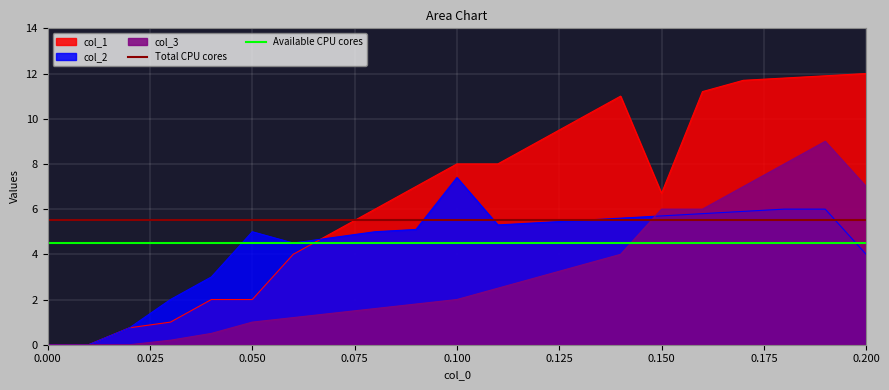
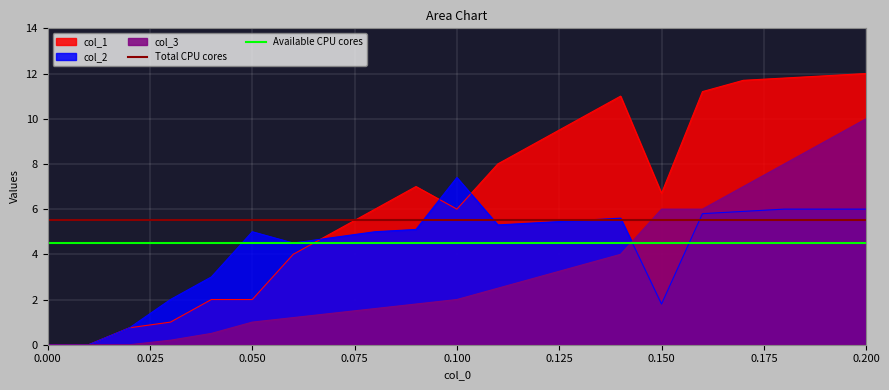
col_1, 0.100: 8 -> 6
col_2, 0.150: 5.7 -> 1.8
col_2, 0.200: 4 -> 6
col_3, 0.200: 7 -> 10
